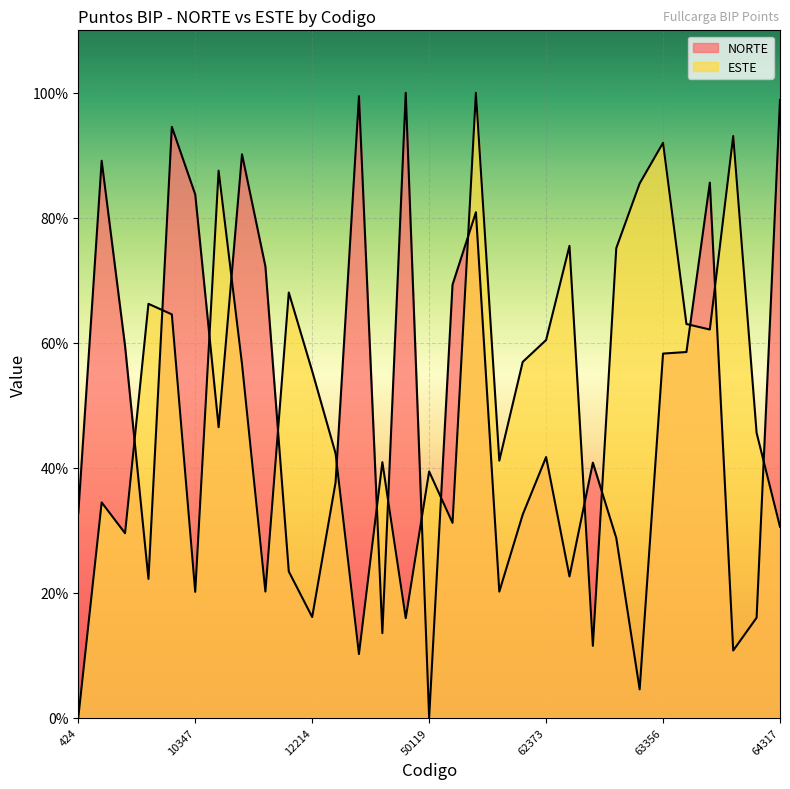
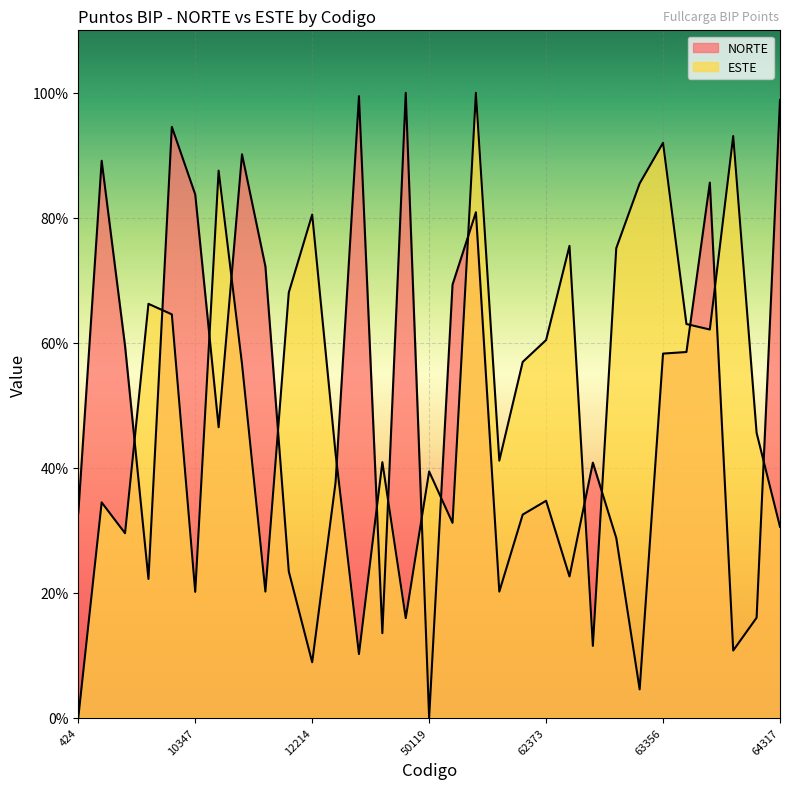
NORTE, 12214: 16% -> 9%
ESTE, 12214: 55% -> 81%
NORTE, 62373: 42% -> 35%
